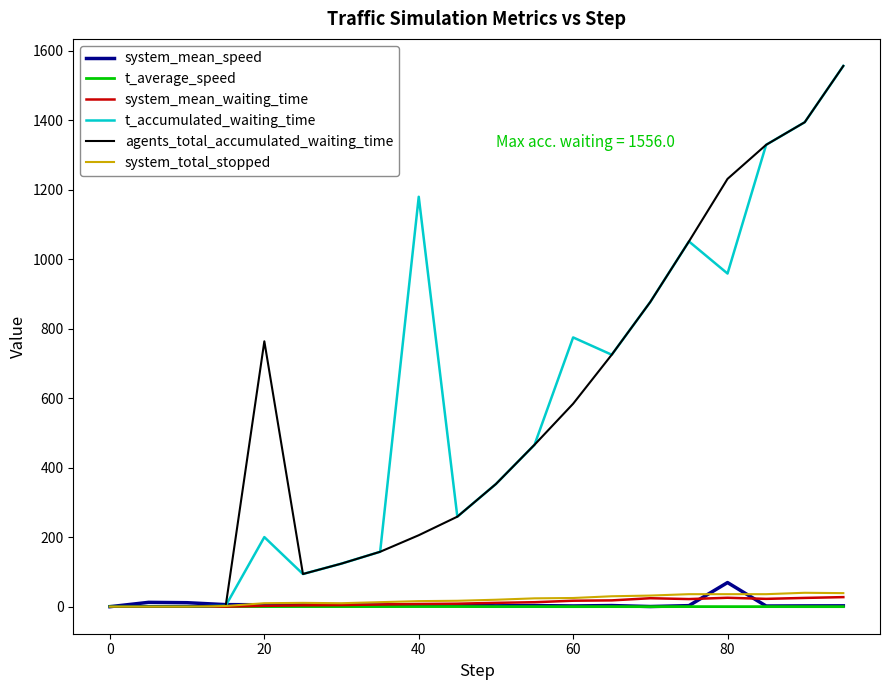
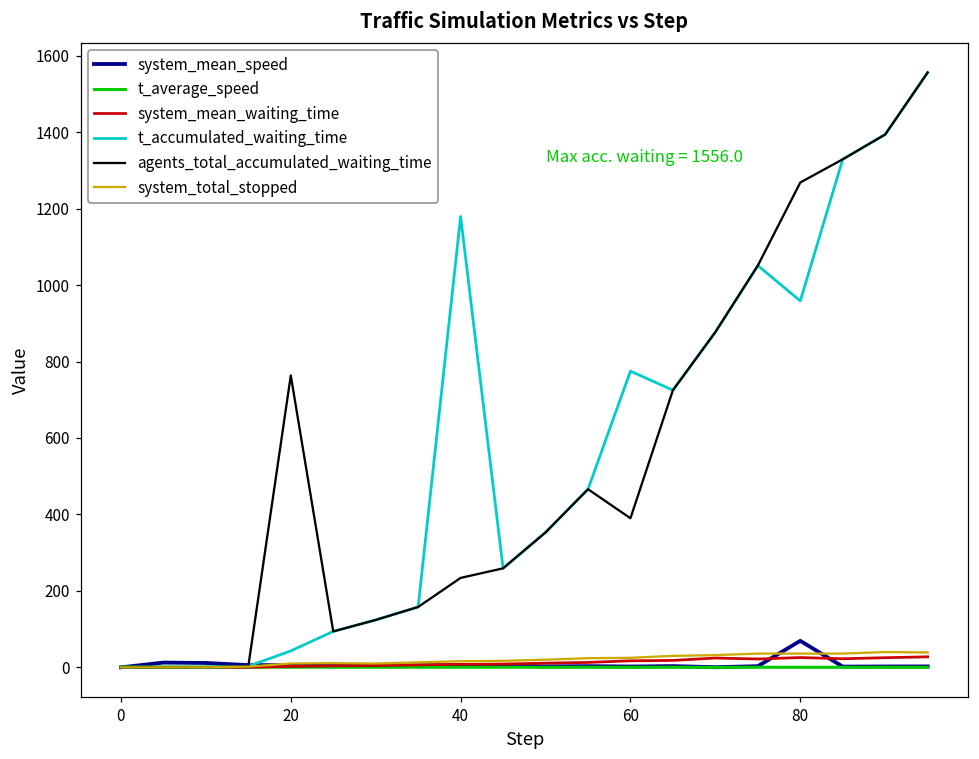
t_accumulated_waiting_time, 20: 200 -> 40
agents_total_accumulated_waiting_time, 40: 210 -> 230
agents_total_accumulated_waiting_time, 60: 580 -> 390
agents_total_accumulated_waiting_time, 80: 1230 -> 1270
